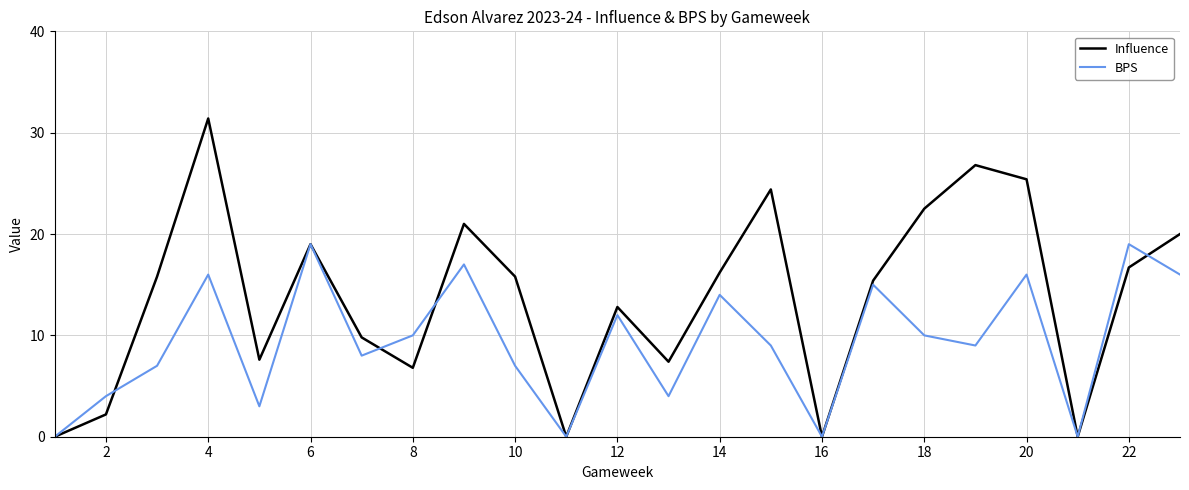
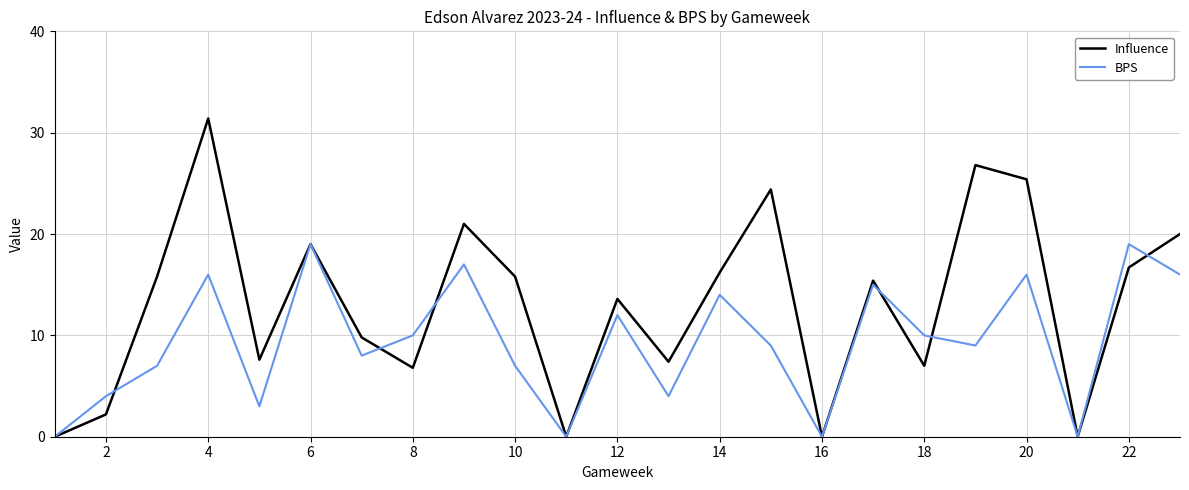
Influence, 12: 12.8 -> 13.6
Influence, 18: 22.5 -> 7.0
